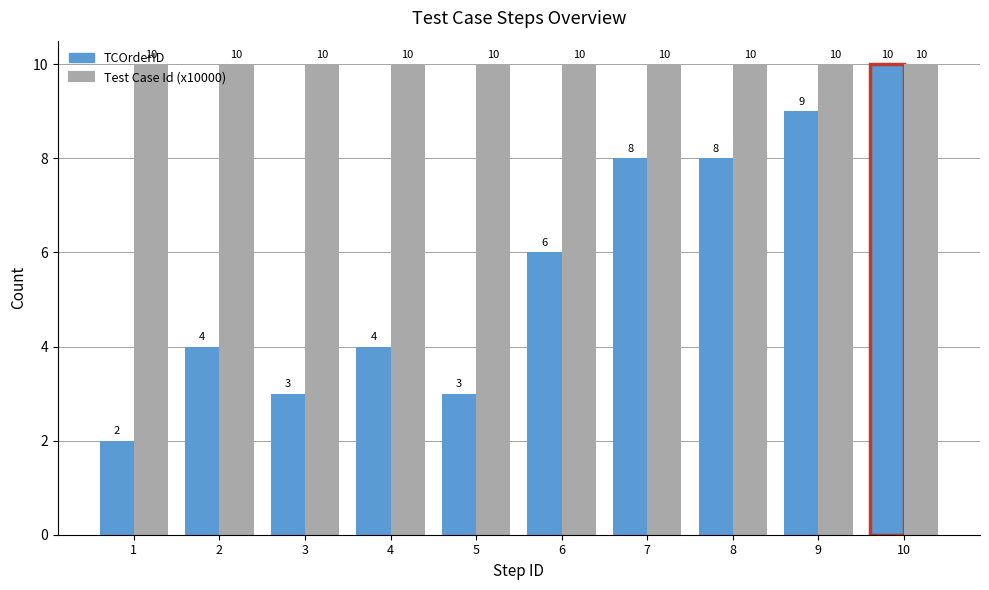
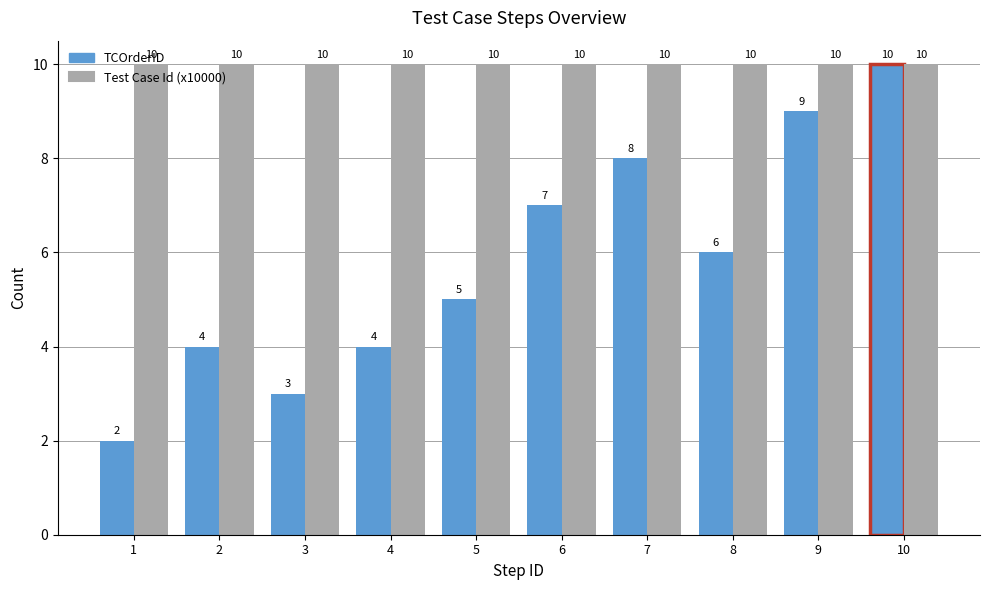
TCOrderID, 5: 3 -> 5
TCOrderID, 6: 6 -> 7
TCOrderID, 8: 8 -> 6
